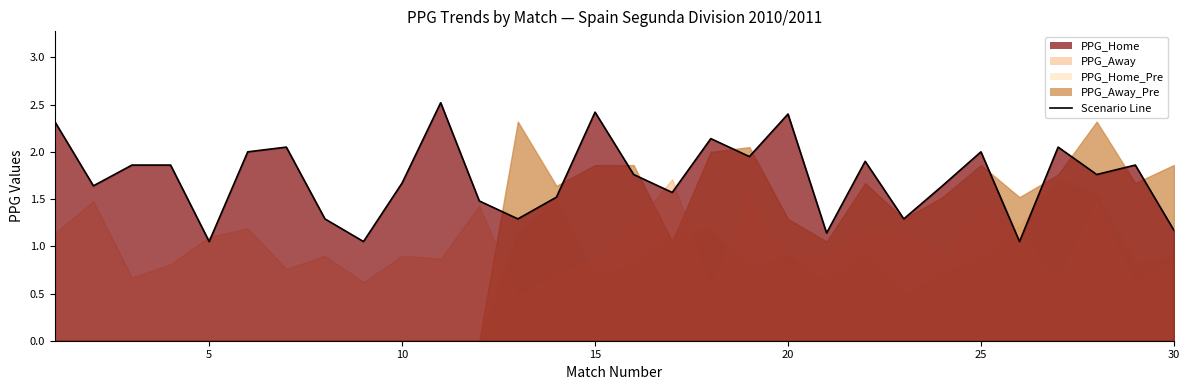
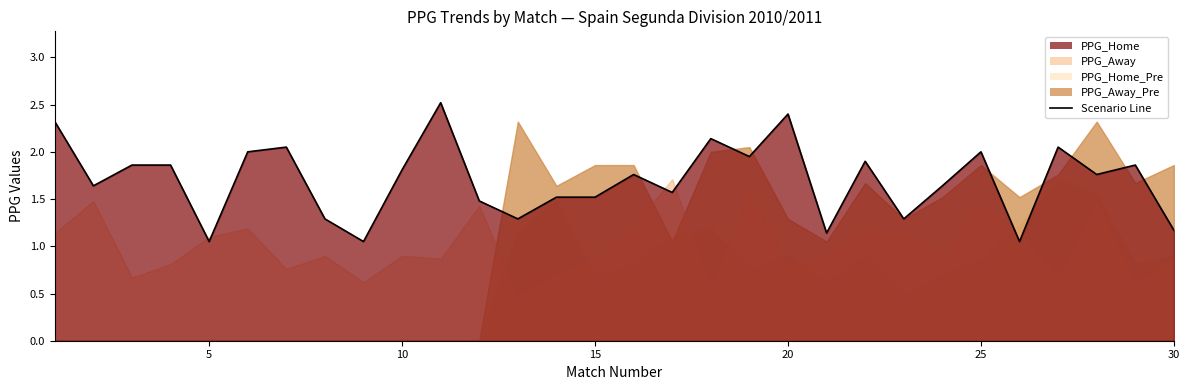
PPG_Home, 10: 1.7 -> 1.8
PPG_Home, 15: 2.4 -> 1.5
